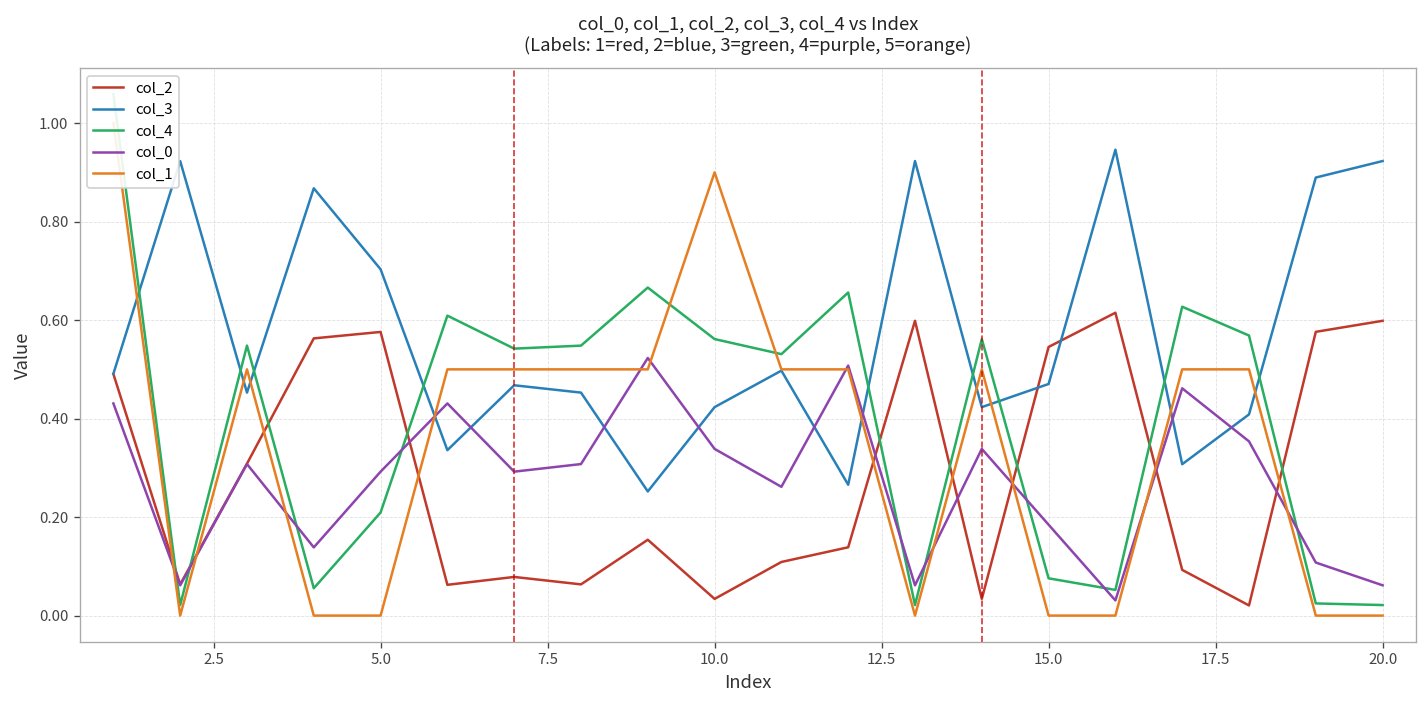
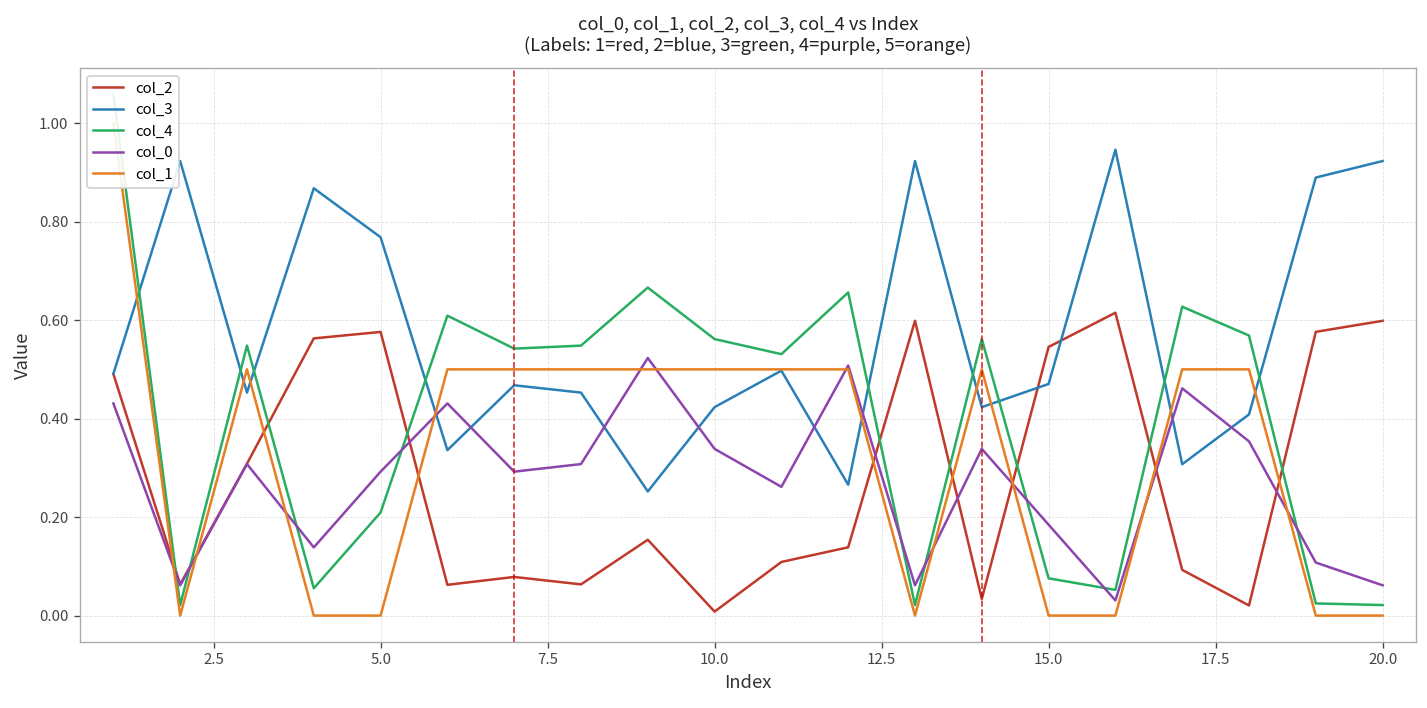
col_3, 5.0: 0.70 -> 0.77
col_2, 10.0: 0.03 -> 0.01
col_1, 10.0: 0.9 -> 0.5
